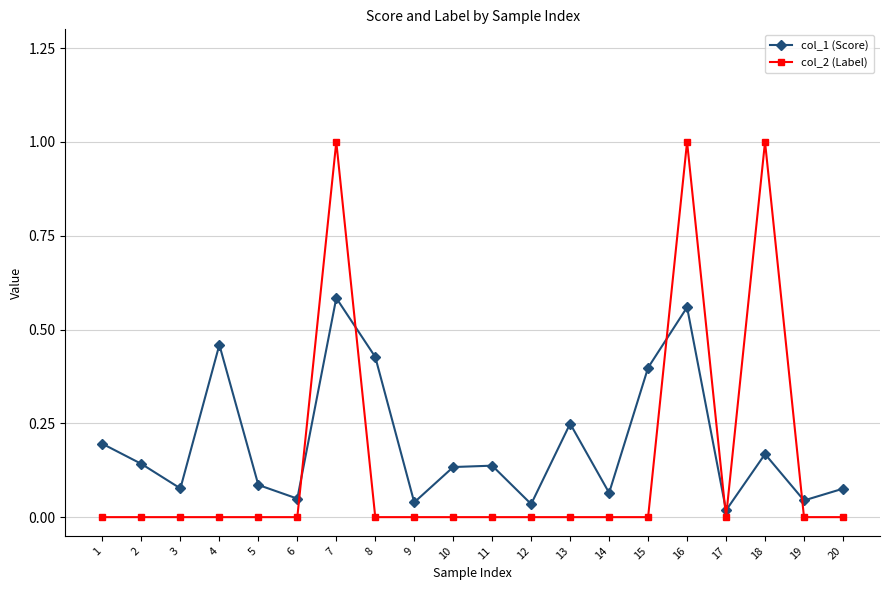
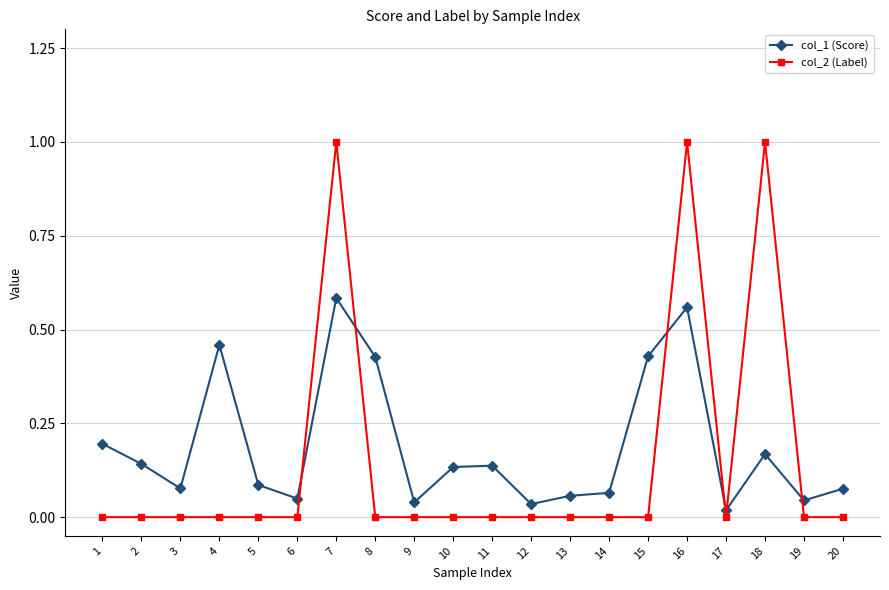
col_1 (Score), 13: 0.25 -> 0.06
col_1 (Score), 15: 0.40 -> 0.43
